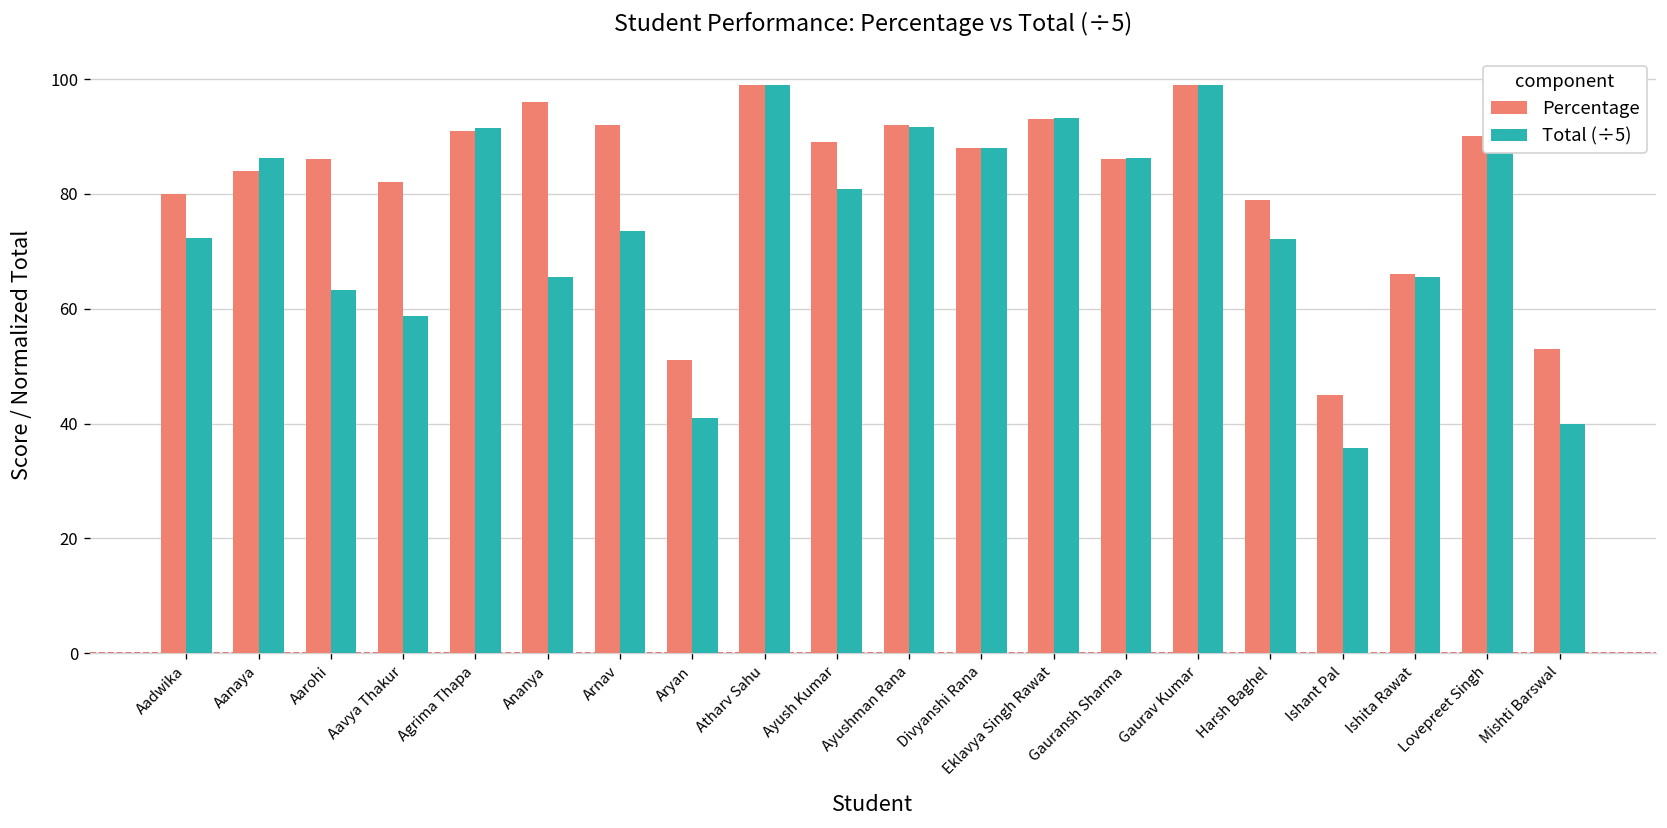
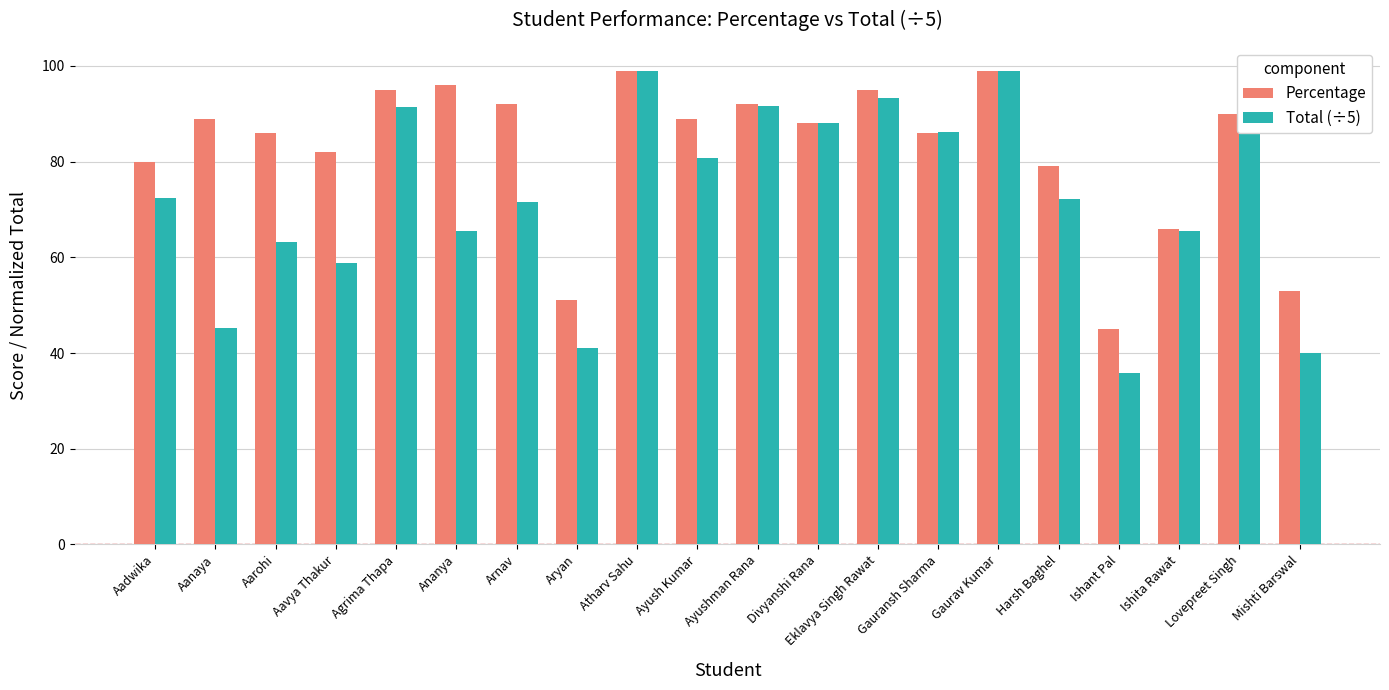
Percentage, Aanaya: 84 -> 89
Total (÷5), Aanaya: 86 -> 45
Percentage, Agrima Thapa: 91 -> 95
Total (÷5), Arnav: 74 -> 72
Percentage, Eklavya Singh Rawat: 93 -> 95
